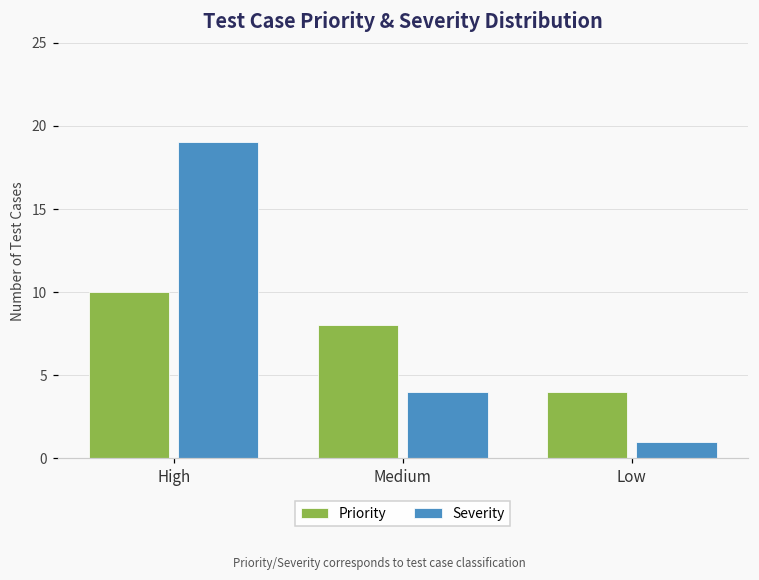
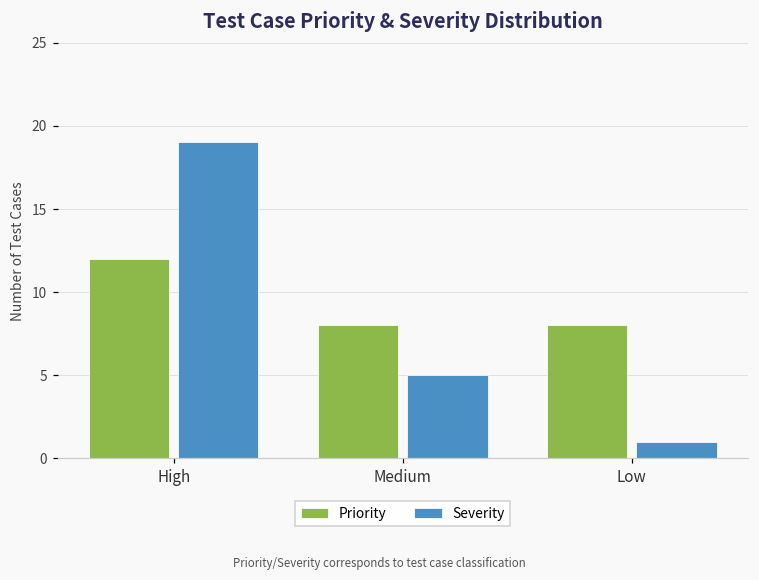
Priority, High: 10 -> 12
Severity, Medium: 4 -> 5
Priority, Low: 4 -> 8
